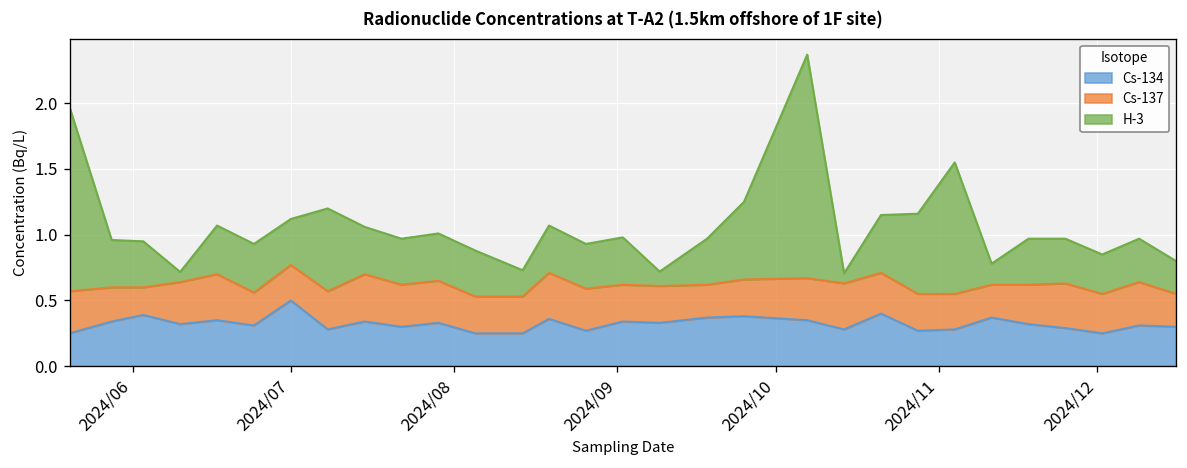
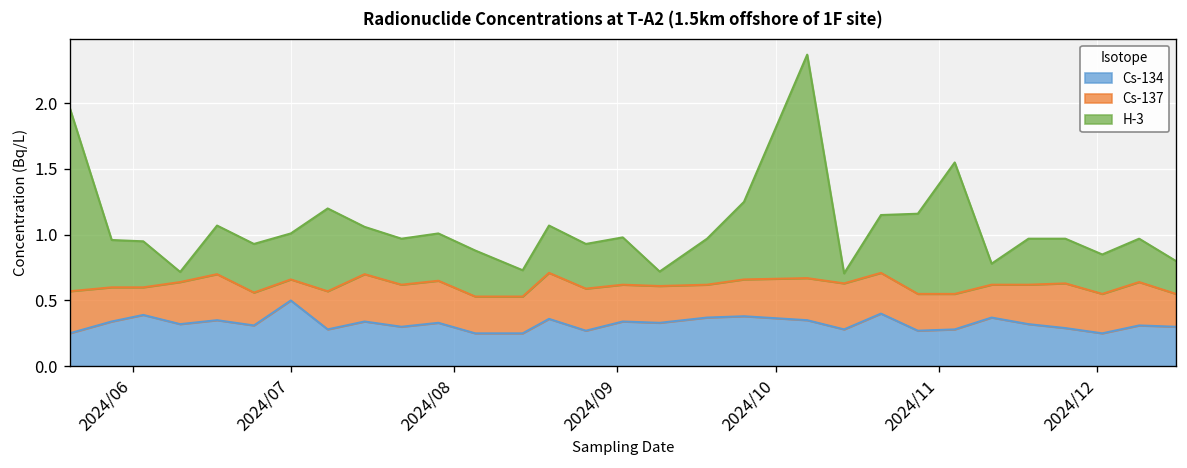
Cs-137, 2024/07: 0.27 -> 0.16
